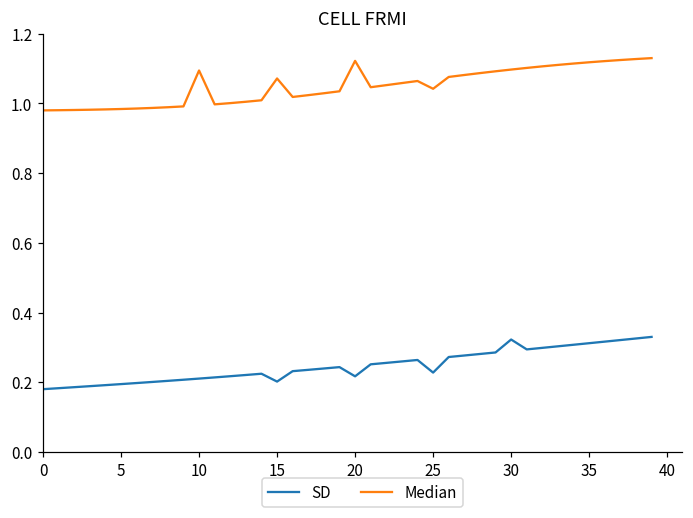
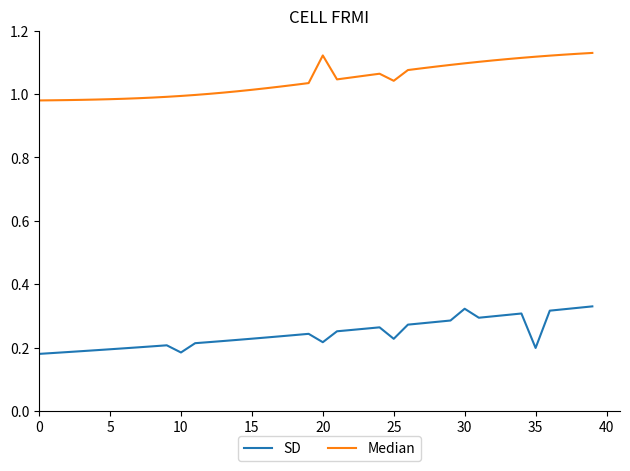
SD, 10: 0.21 -> 0.18
Median, 10: 1.09 -> 0.99
SD, 15: 0.20 -> 0.23
Median, 15: 1.07 -> 1.01
SD, 35: 0.31 -> 0.20
